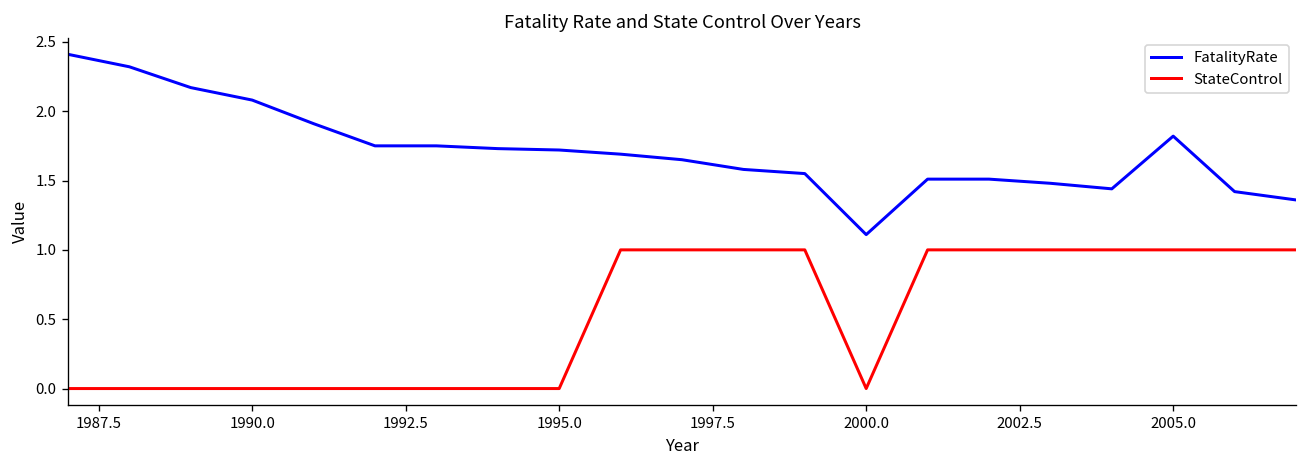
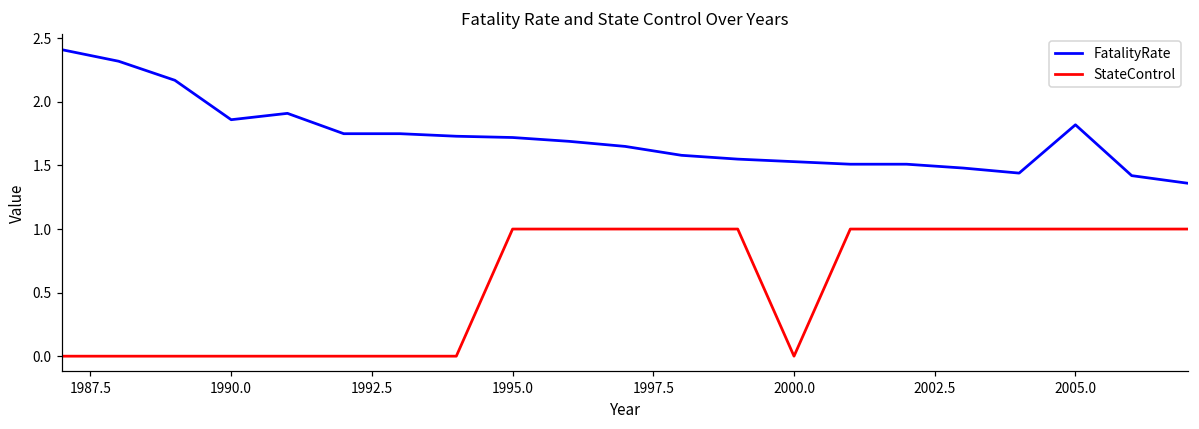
FatalityRate, 1990.0: 2.08 -> 1.86
StateControl, 1995.0: 0 -> 1
FatalityRate, 2000.0: 1.11 -> 1.53
